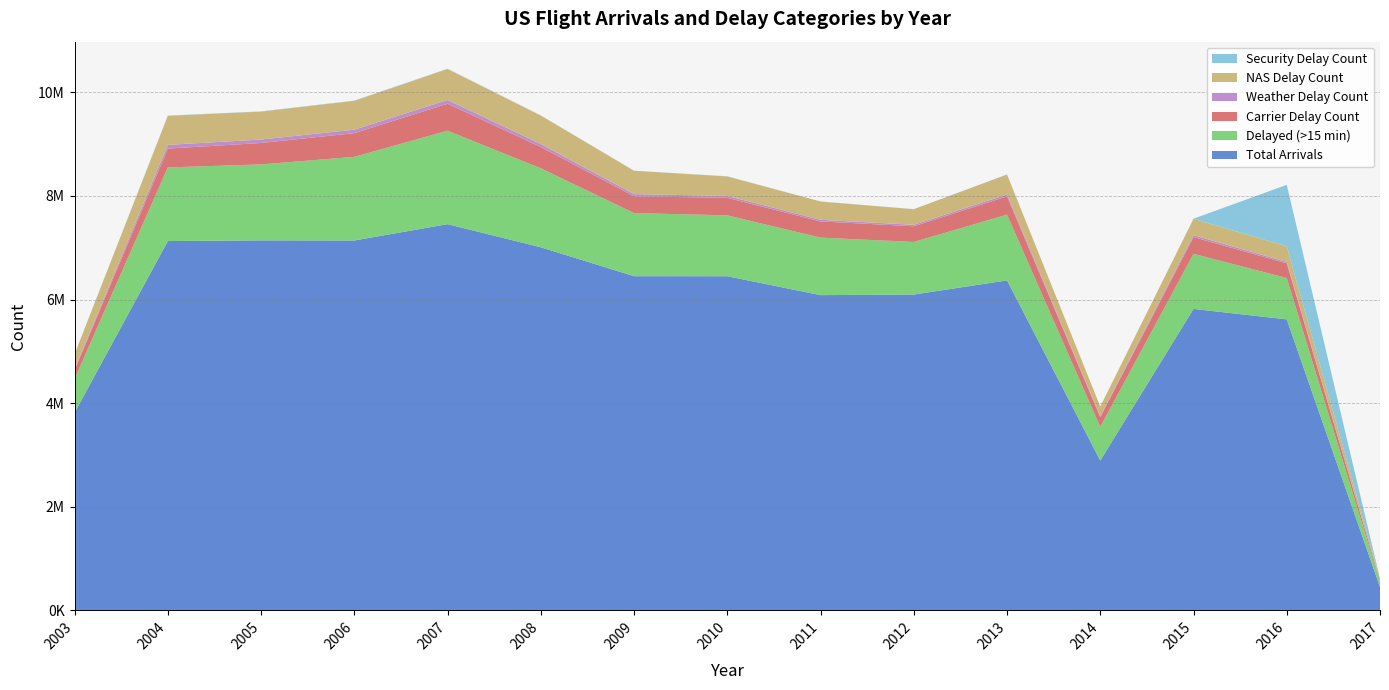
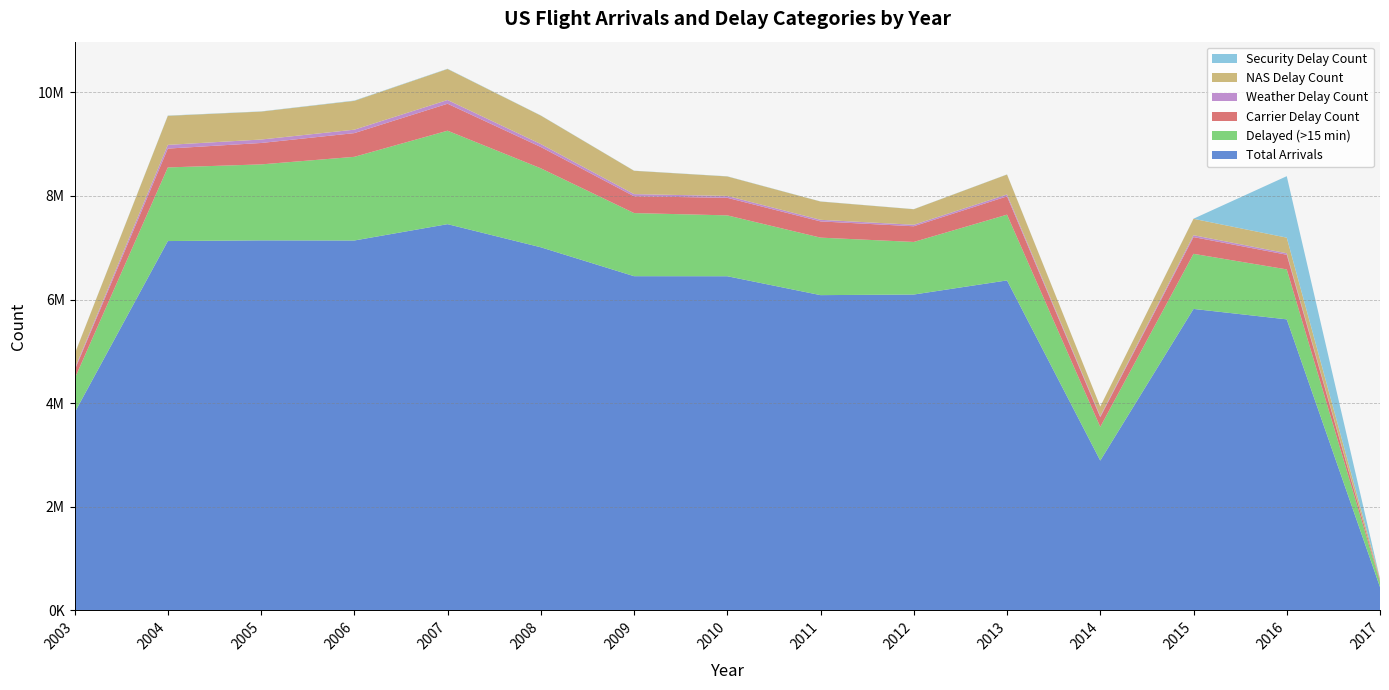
Delayed (>15 min), 2016: 800000 -> 1000000
